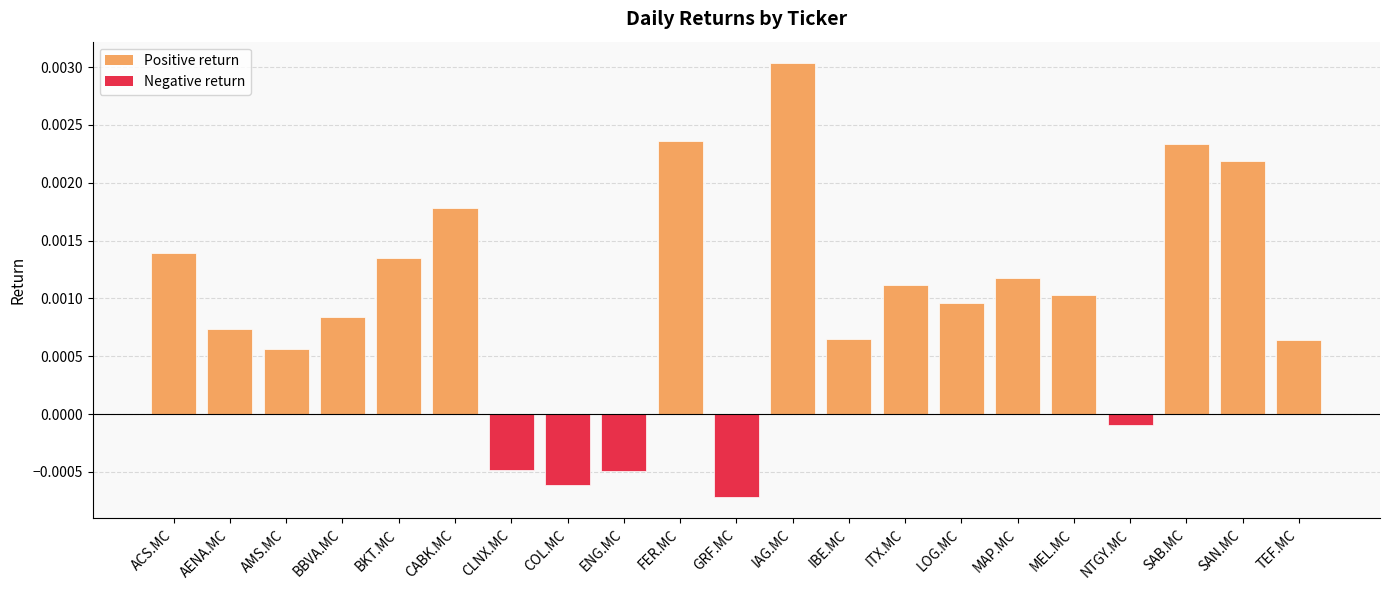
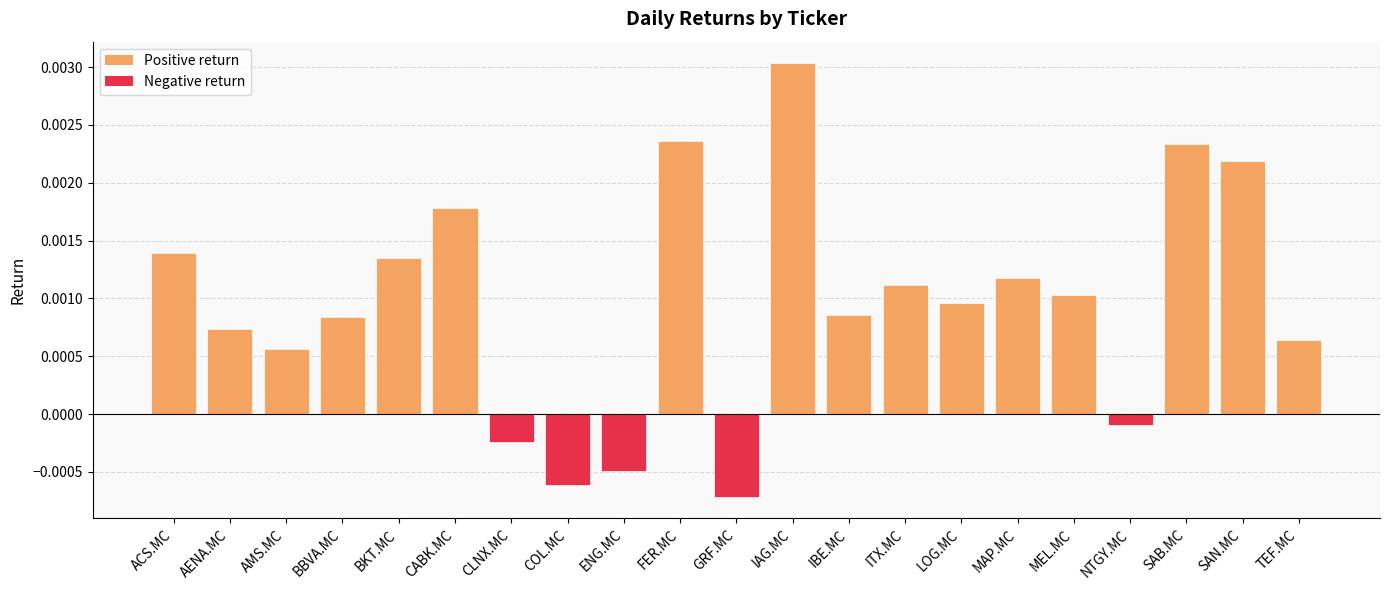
CLNX.MC: -0.00049 -> -0.00024
IBE.MC: 0.00065 -> 0.00086
